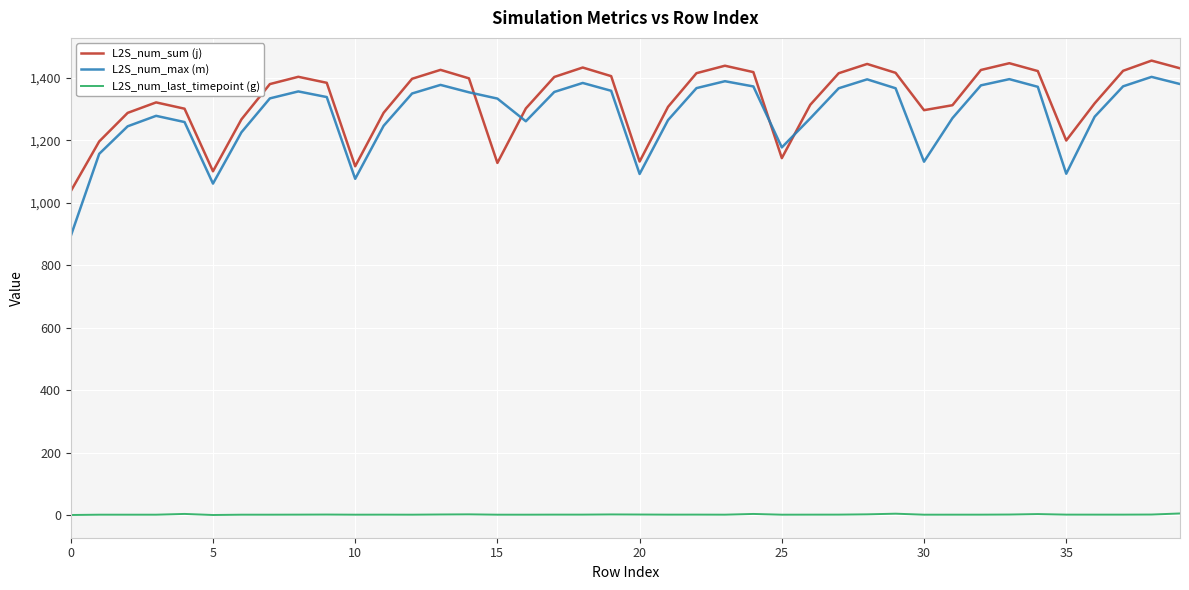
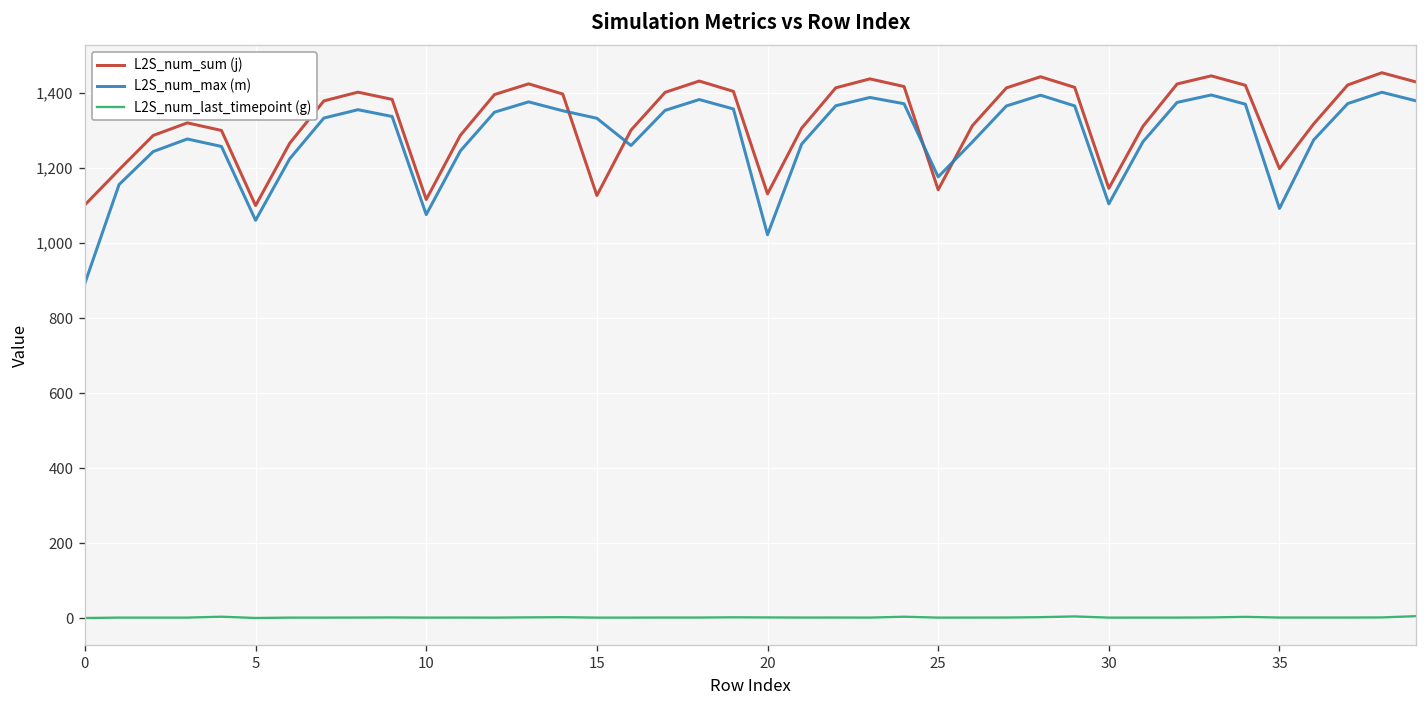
L2S_num_sum (j), 0: 1,040 -> 1,100
L2S_num_max (m), 20: 1,090 -> 1,020
L2S_num_sum (j), 30: 1,300 -> 1,150
L2S_num_max (m), 30: 1,130 -> 1,110
